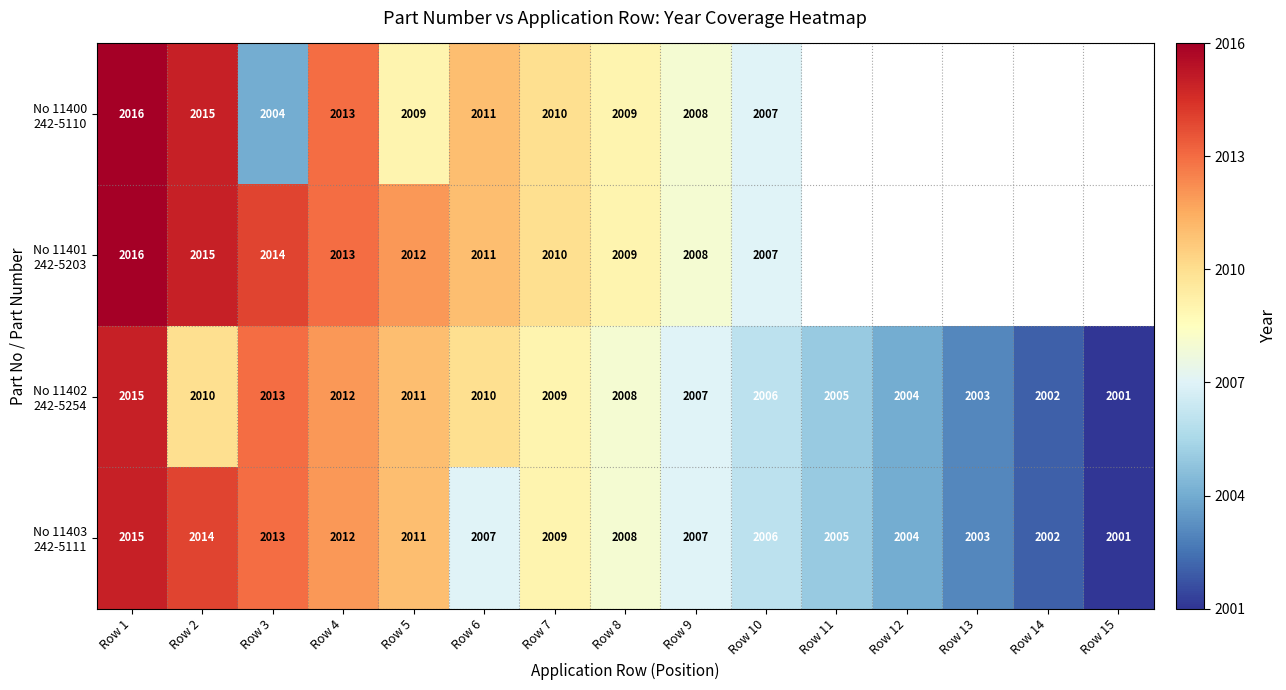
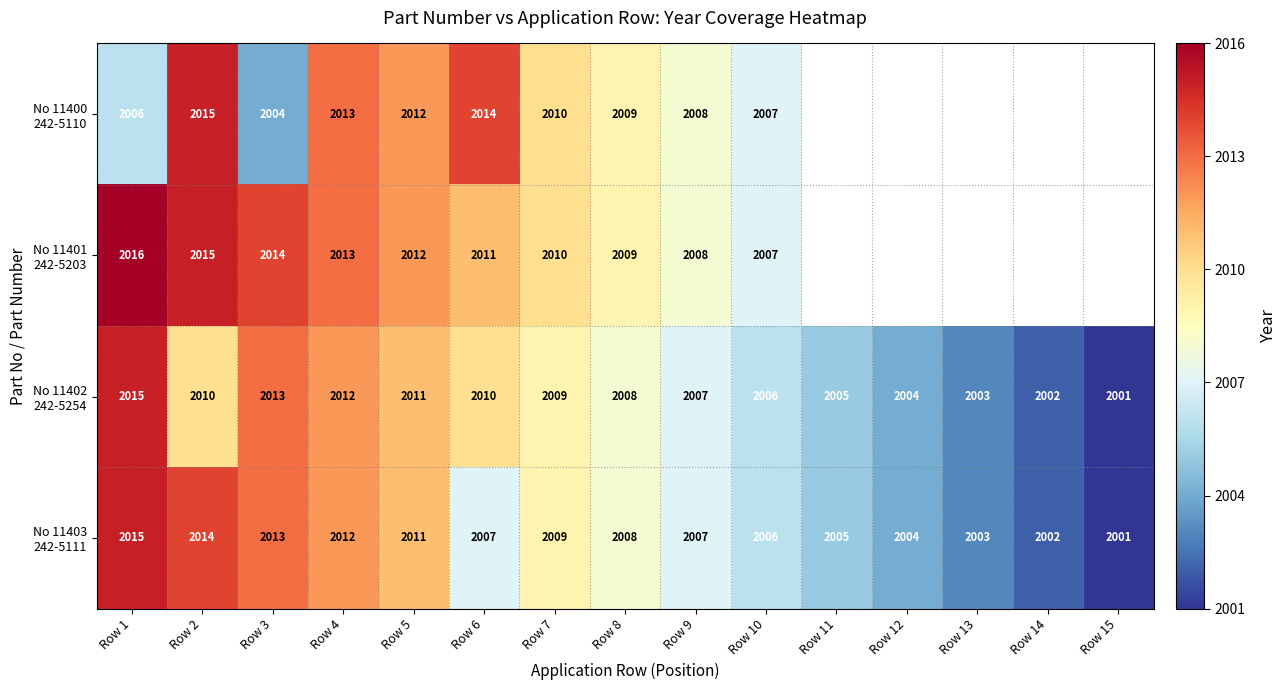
No 11400 242-5110, Row 1: 2016 -> 2006
No 11400 242-5110, Row 5: 2009 -> 2012
No 11400 242-5110, Row 6: 2011 -> 2014
